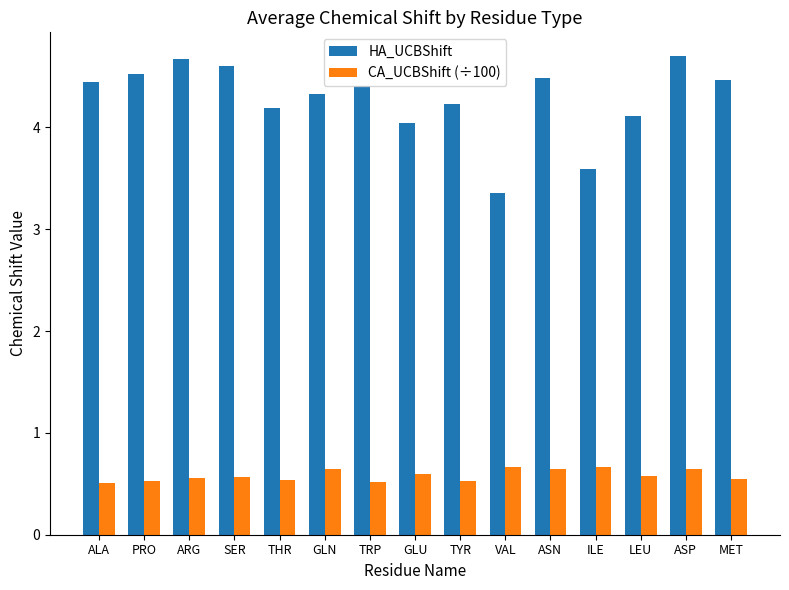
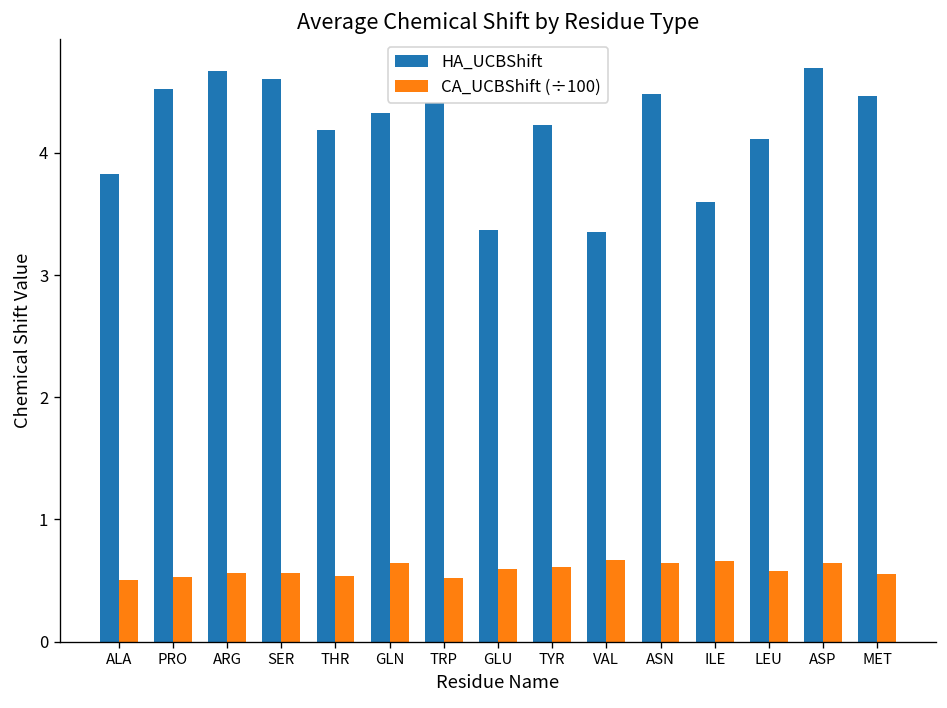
HA_UCBShift, ALA: 4.44 -> 3.83
HA_UCBShift, GLU: 4.04 -> 3.37
CA_UCBShift (÷100), TYR: 0.53 -> 0.61
